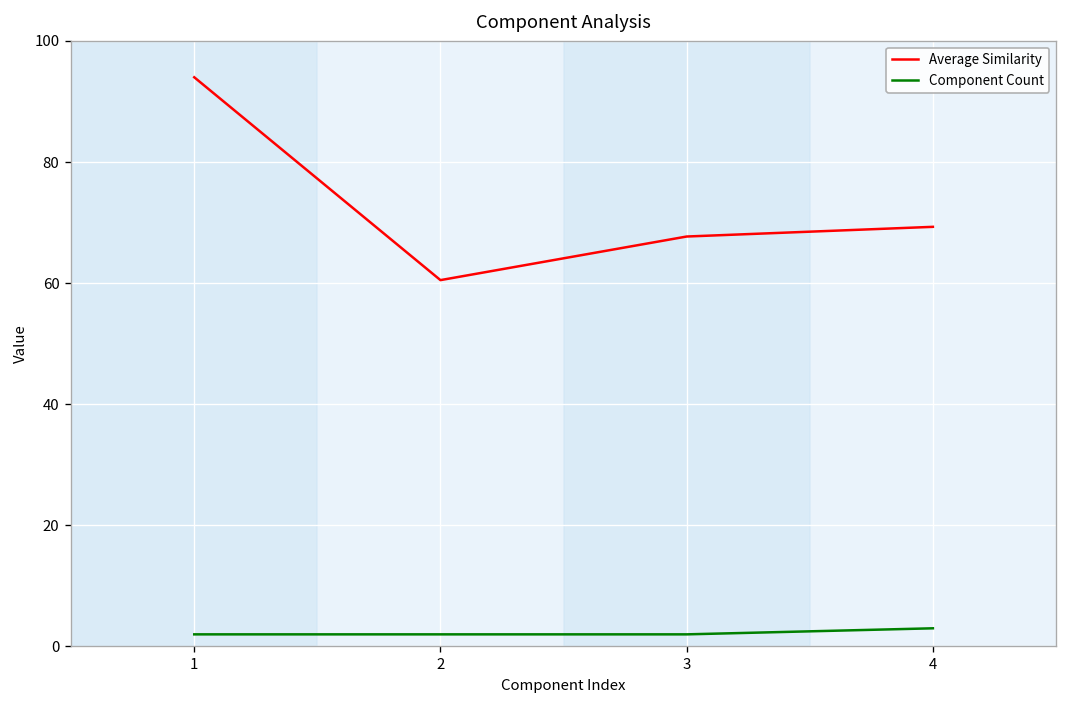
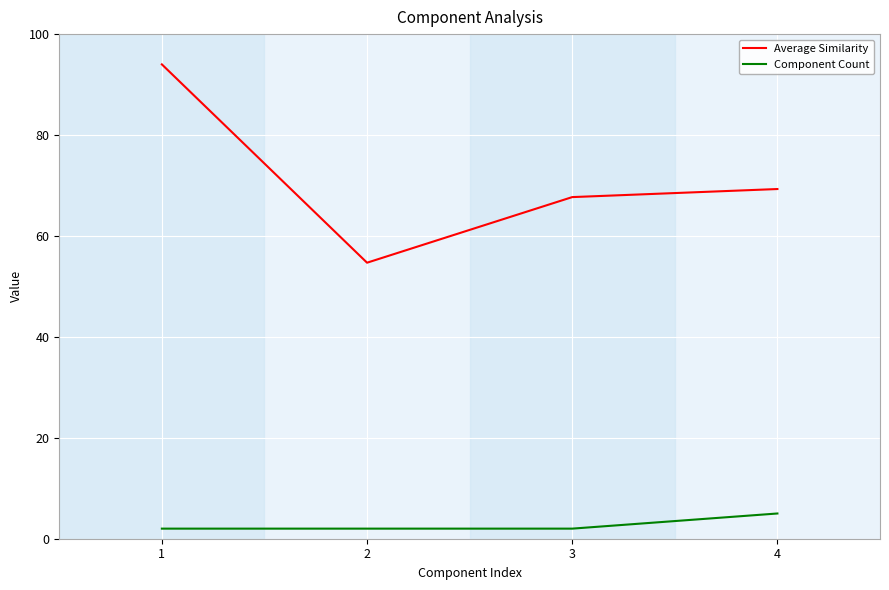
Average Similarity, 2: 61 -> 55
Component Count, 4: 3 -> 5
